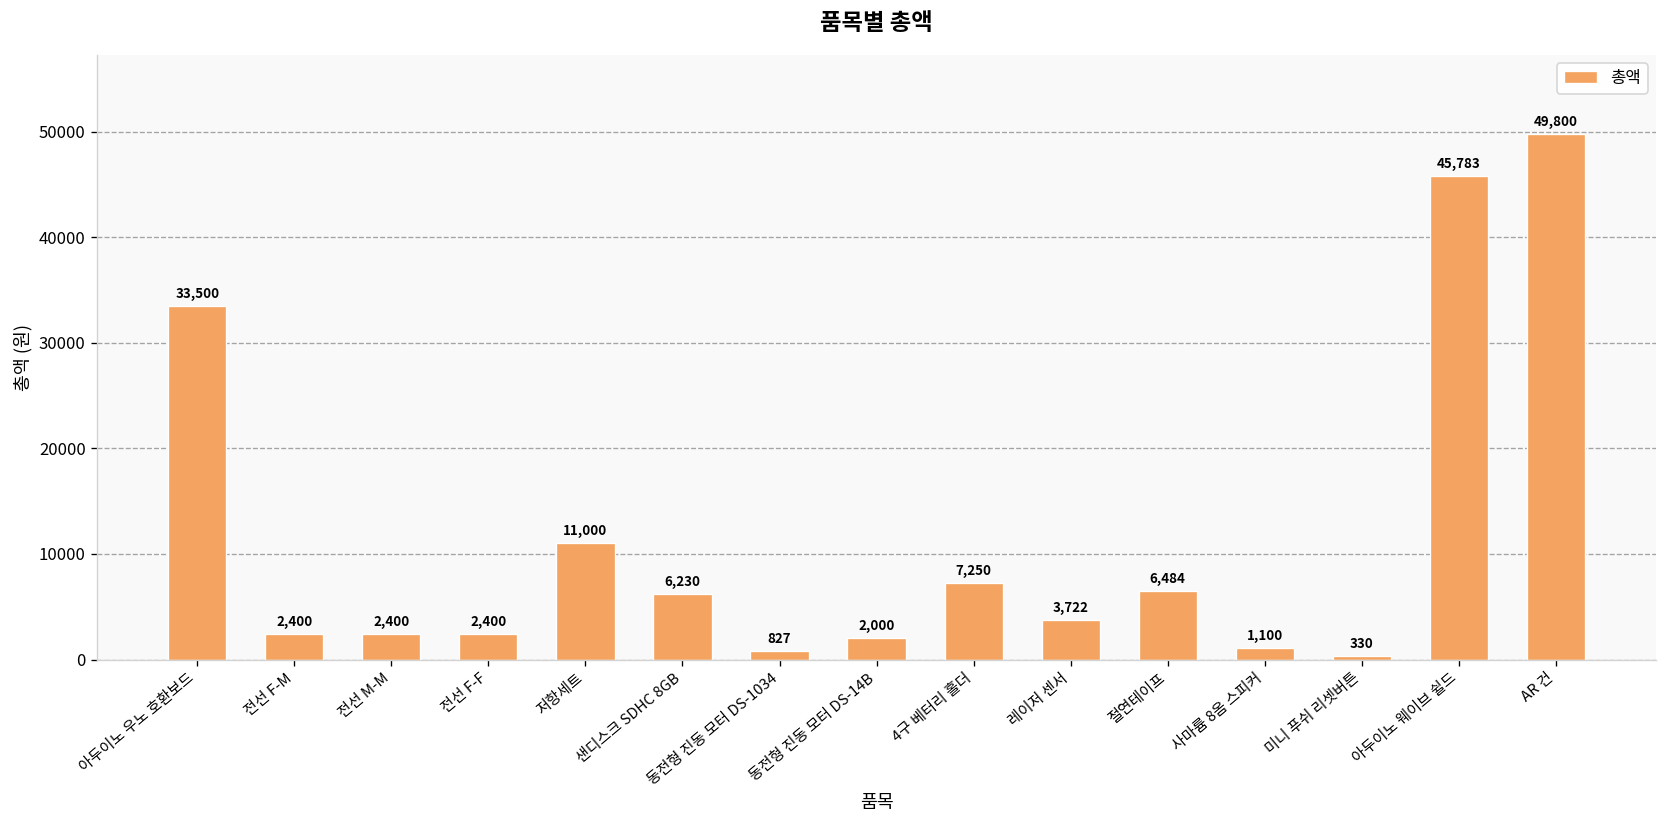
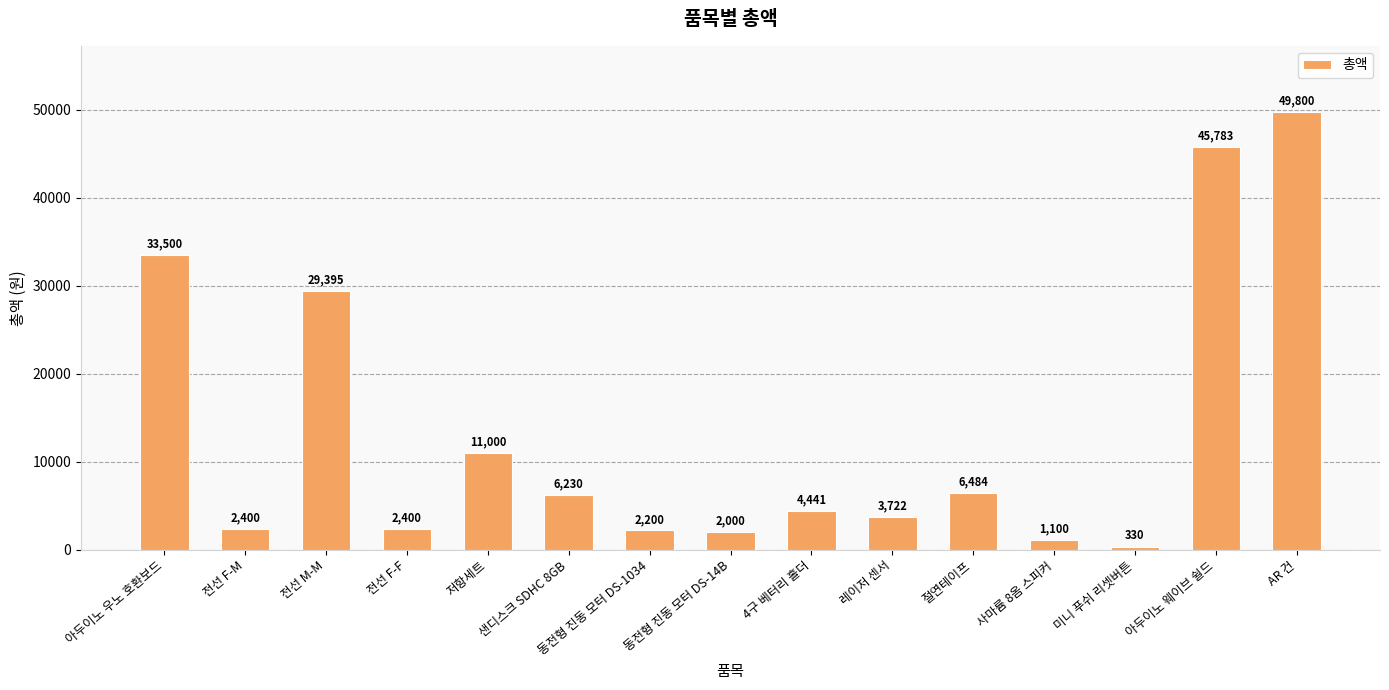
전선 M-M: 2,400 -> 29,395
동전형 진동 모터 DS-1034: 827 -> 2,200
4구 베터리 홀더: 7,250 -> 4,441
